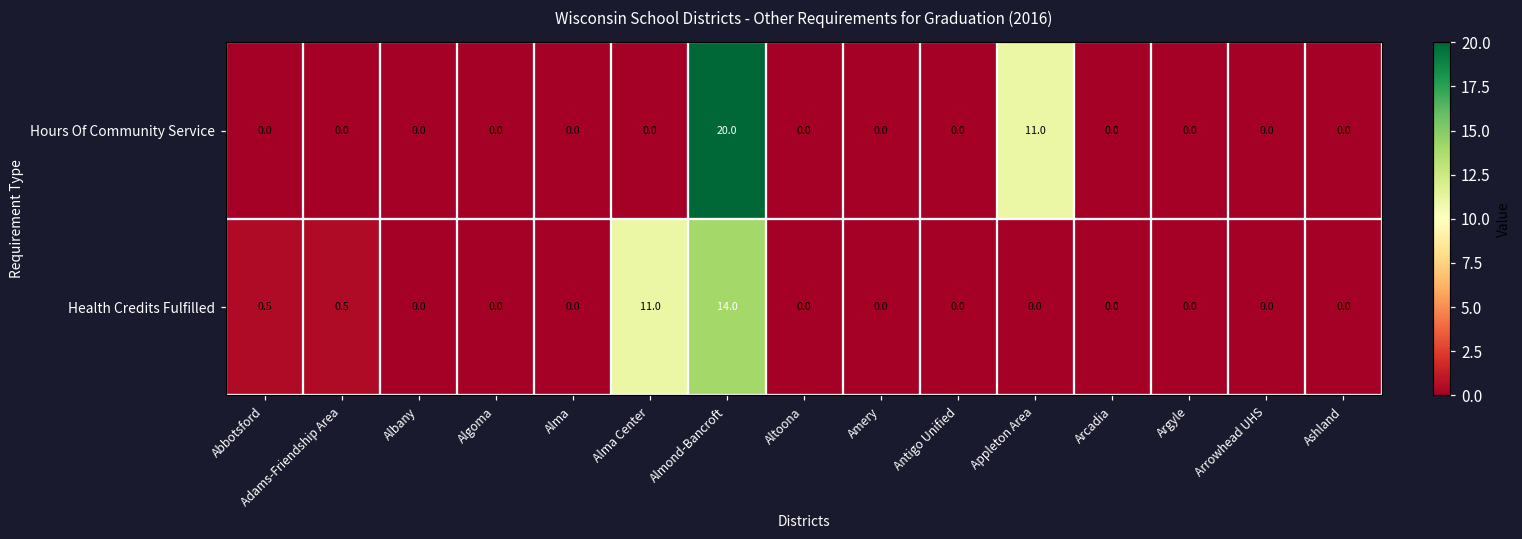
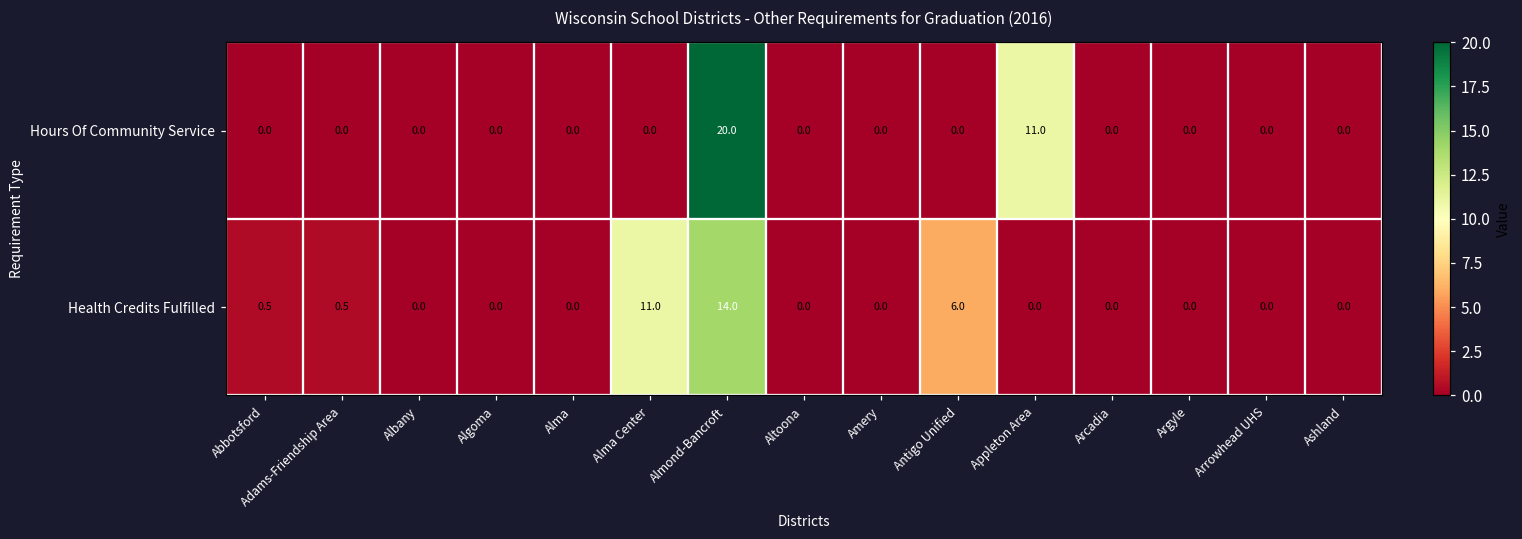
Health Credits Fulfilled, Antigo Unified: 0.0 -> 6.0
